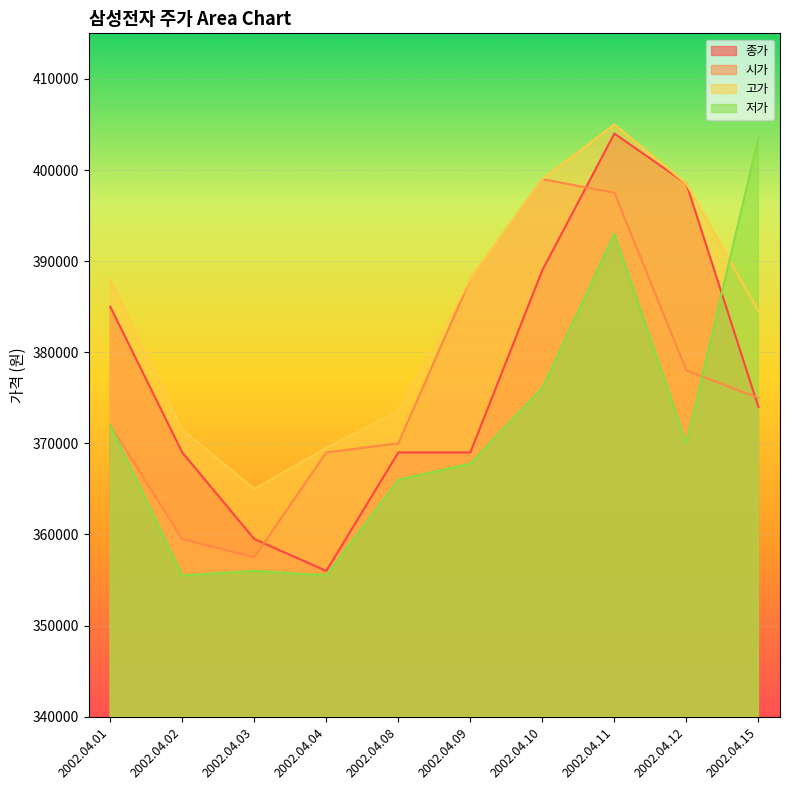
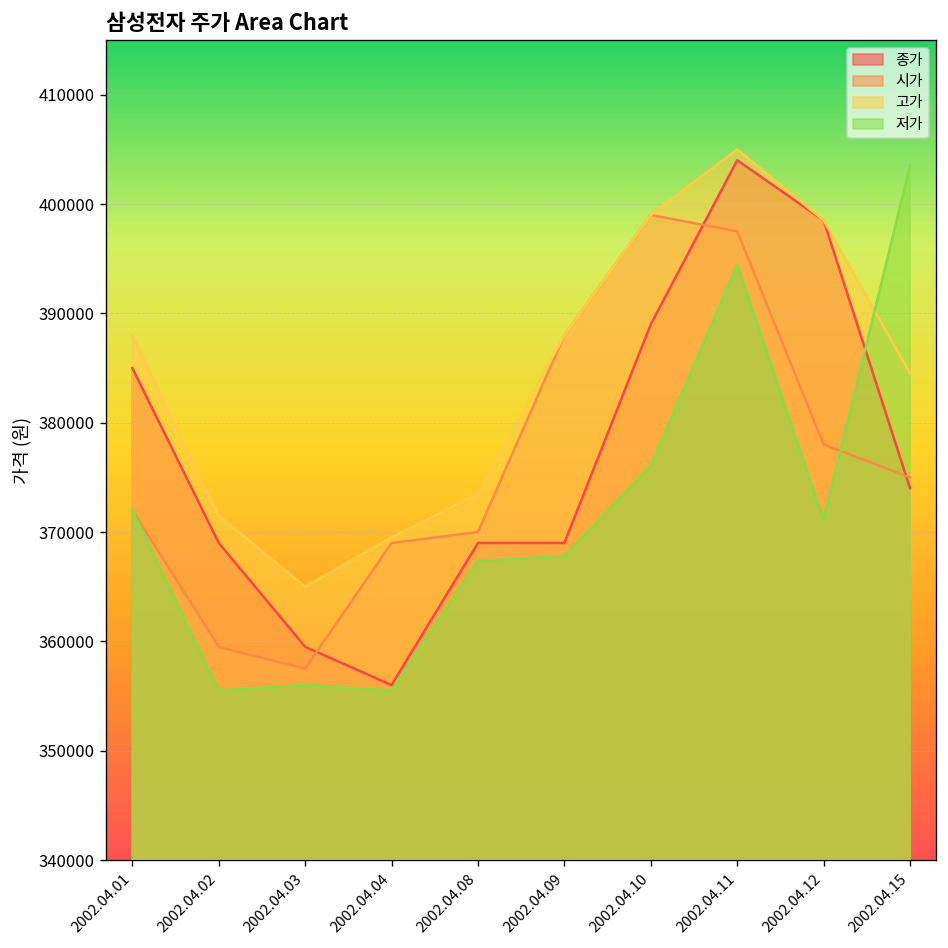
저가, 2002.04.08: 366000 -> 367000
저가, 2002.04.11: 393000 -> 394000
저가, 2002.04.12: 370000 -> 371000
